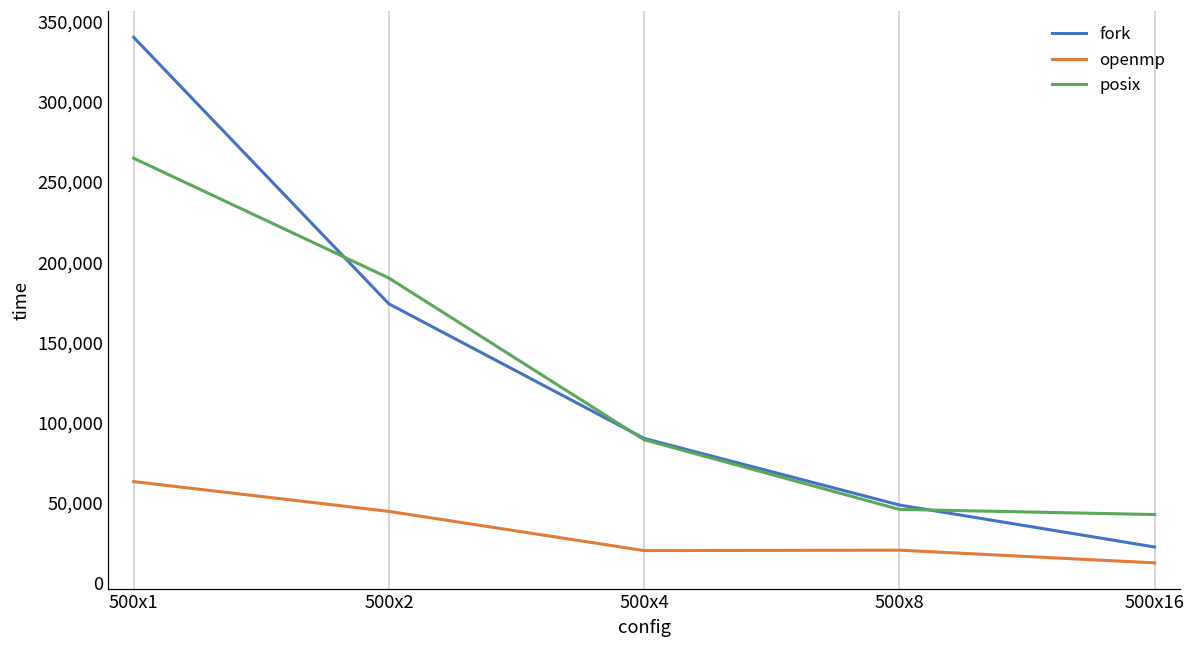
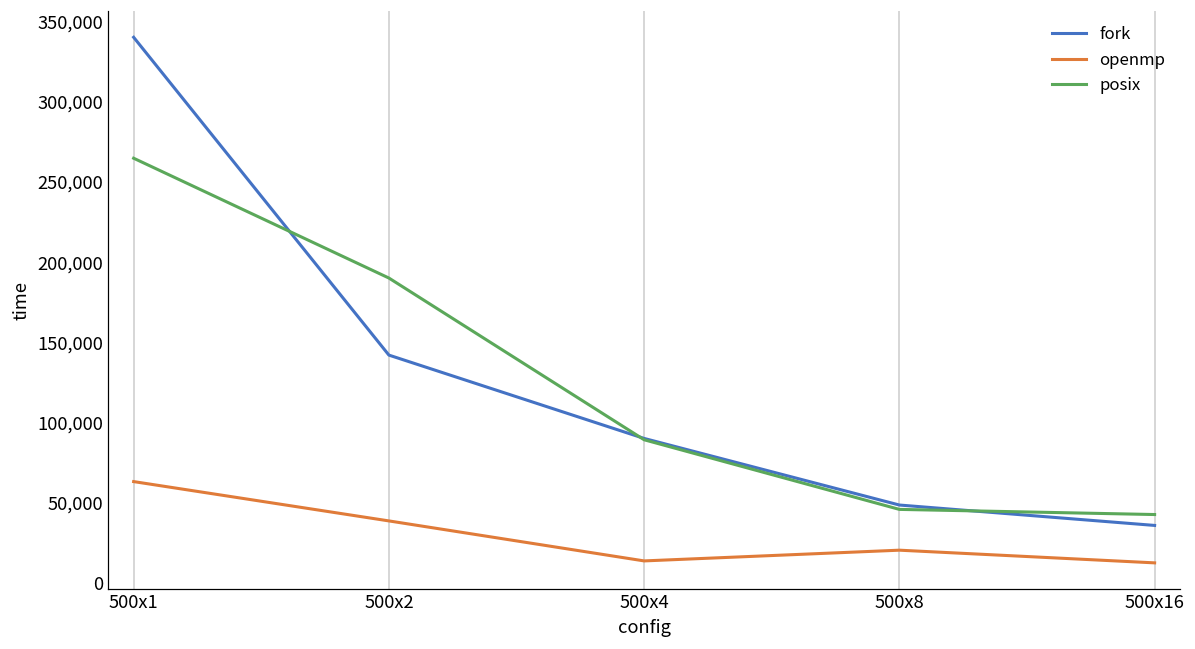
fork, 500x2: 174,000 -> 142,000
openmp, 500x2: 45,000 -> 39,000
openmp, 500x4: 20,000 -> 14,000
fork, 500x16: 22,000 -> 36,000
